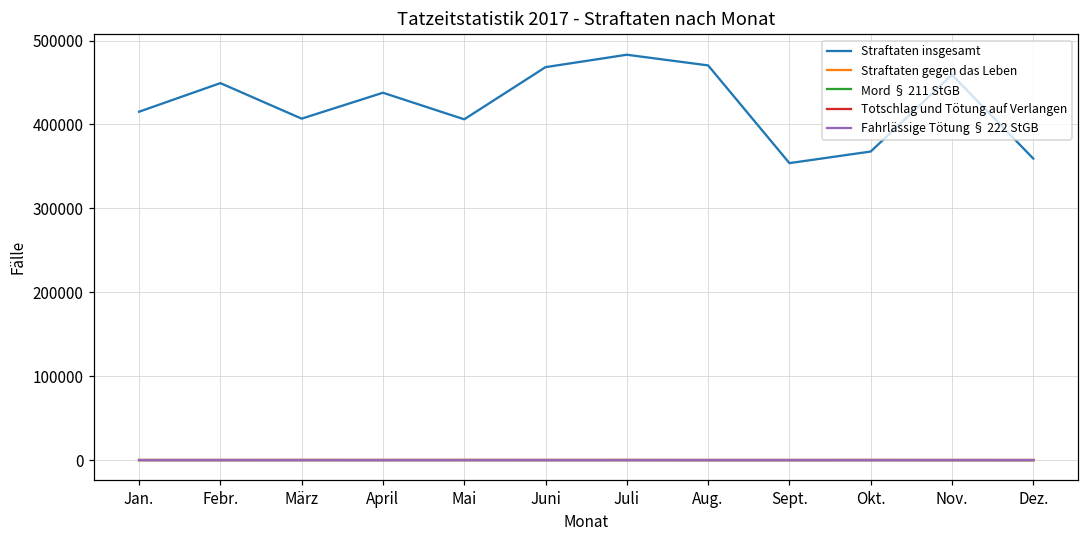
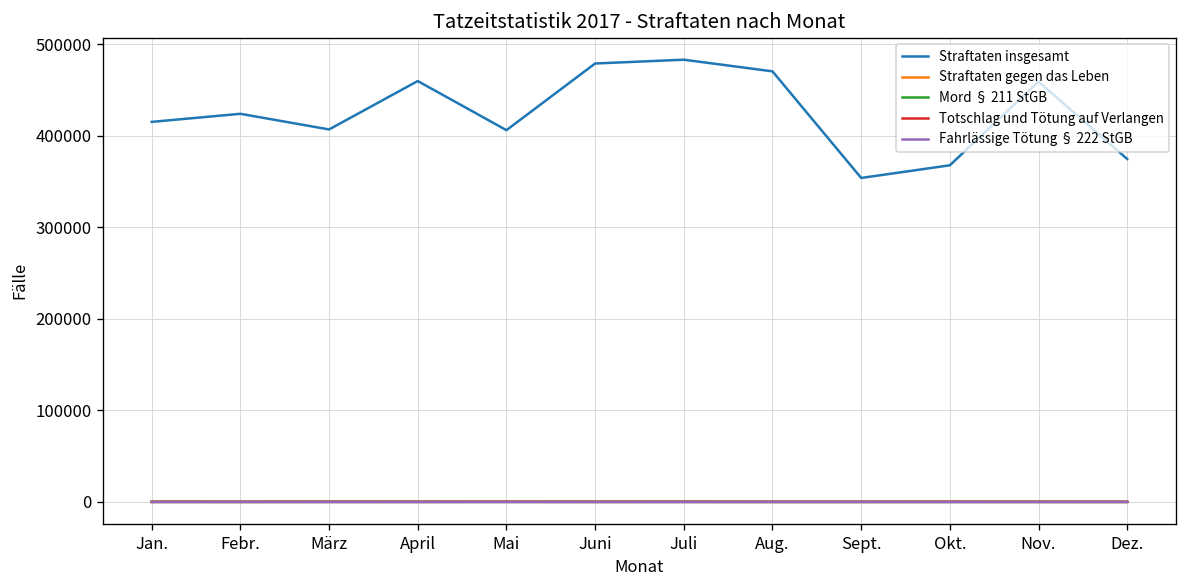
Straftaten insgesamt, Febr.: 450000 -> 420000
Straftaten insgesamt, April: 440000 -> 460000
Straftaten insgesamt, Juni: 470000 -> 480000
Straftaten insgesamt, Dez.: 360000 -> 370000
